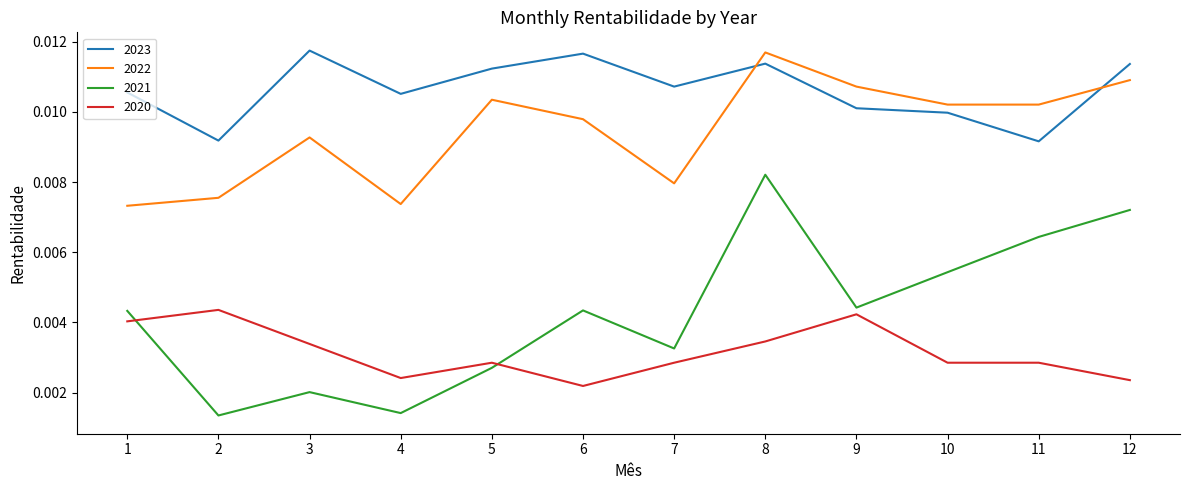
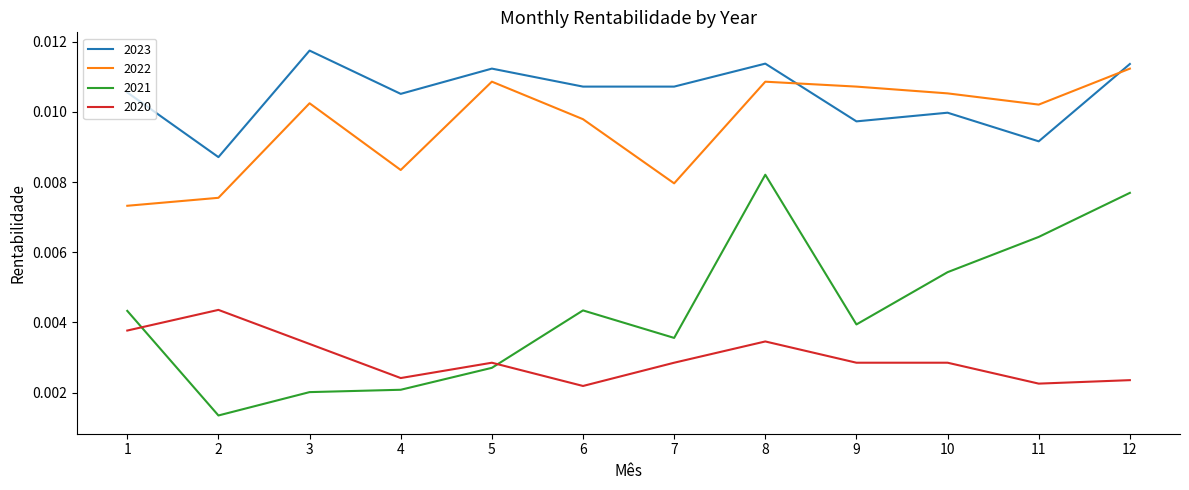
2020, 1: 0.0040 -> 0.0038
2023, 2: 0.0092 -> 0.0087
2022, 3: 0.0093 -> 0.0102
2022, 4: 0.0074 -> 0.0083
2021, 4: 0.0014 -> 0.0021
2022, 5: 0.0103 -> 0.0109
2023, 6: 0.0117 -> 0.0107
2021, 7: 0.0033 -> 0.0036
2022, 8: 0.0117 -> 0.0109
2023, 9: 0.0101 -> 0.0097
2021, 9: 0.0044 -> 0.0039
2020, 9: 0.0042 -> 0.0028
2022, 10: 0.0102 -> 0.0105
2020, 11: 0.0028 -> 0.0023
2022, 12: 0.0109 -> 0.0112
2021, 12: 0.0072 -> 0.0077
